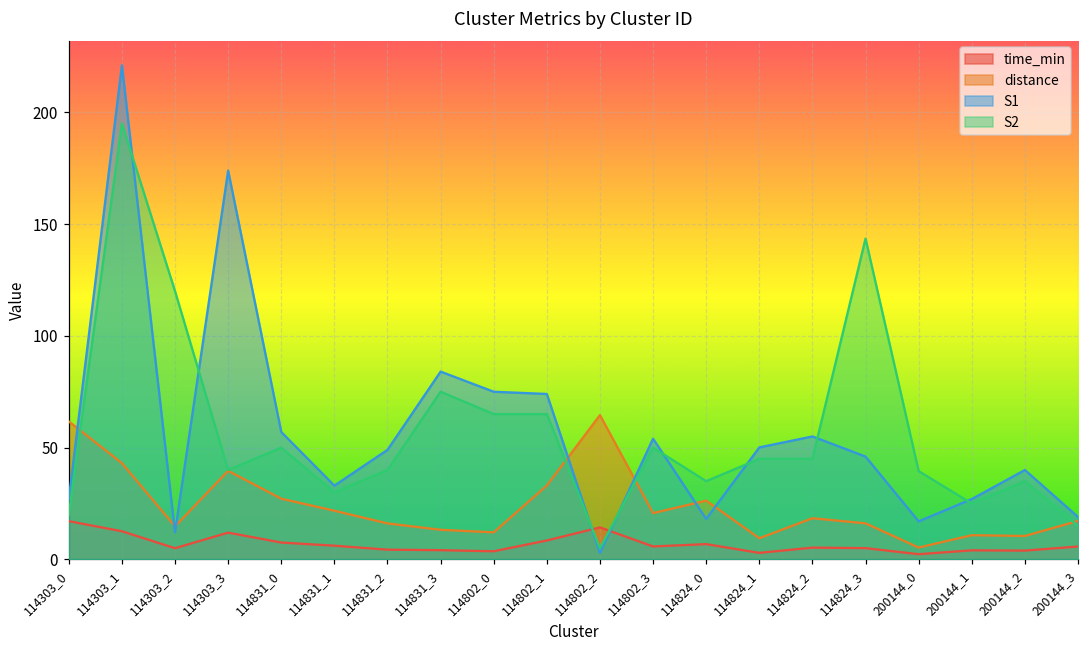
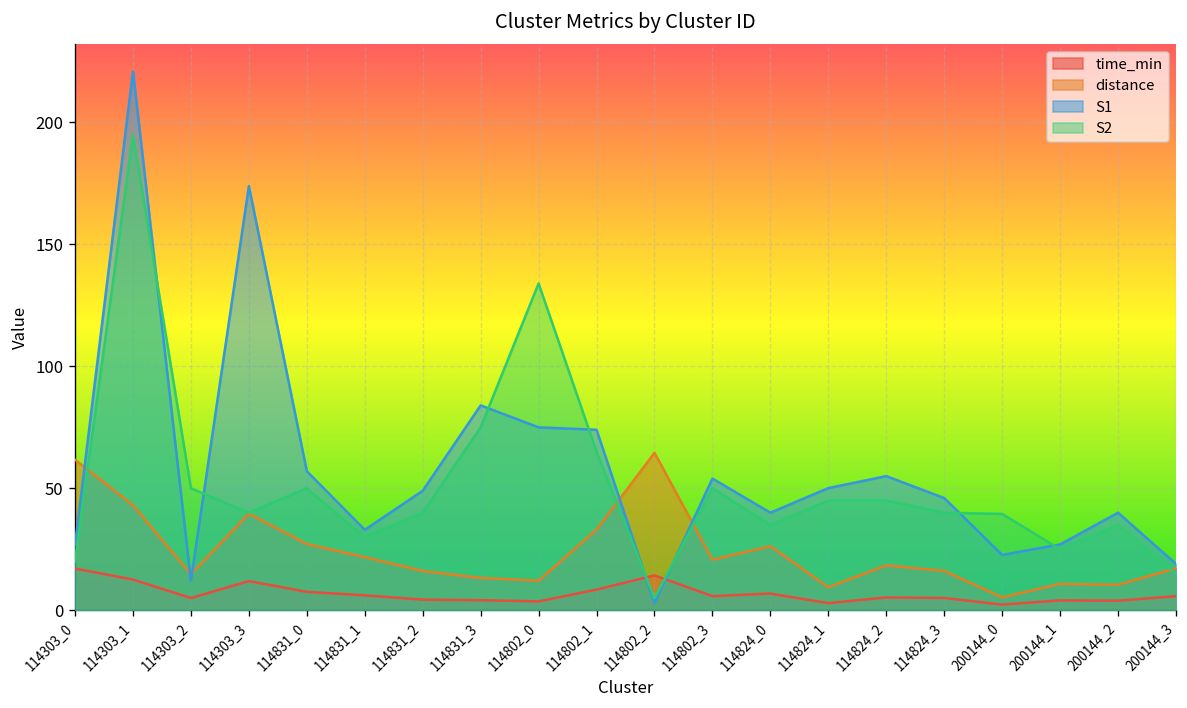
S2, 114303_2: 120 -> 50
S2, 114802_0: 65 -> 134
S1, 114824_0: 18 -> 40
S2, 114824_3: 144 -> 40
S1, 200144_0: 17 -> 23
